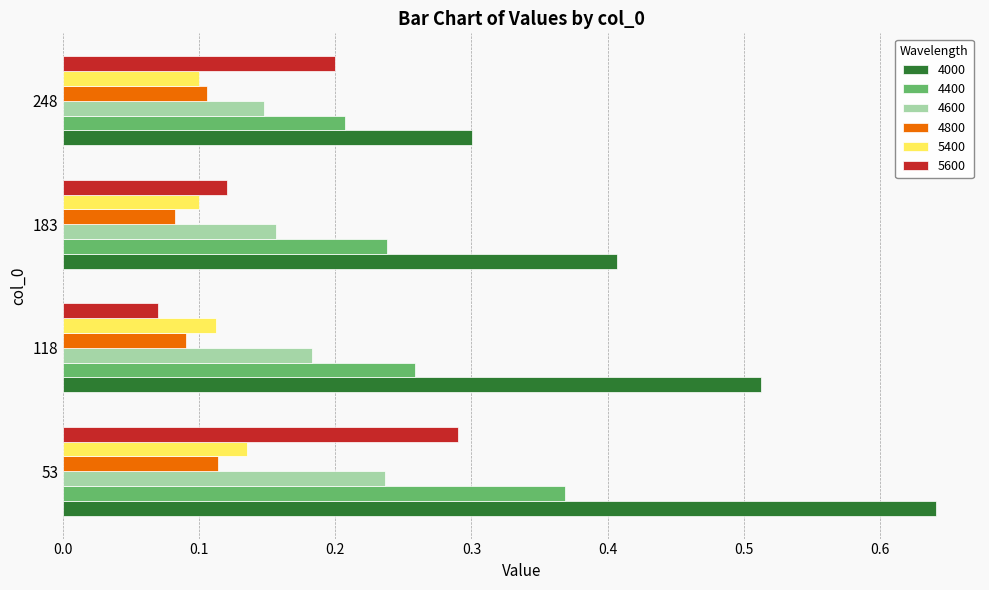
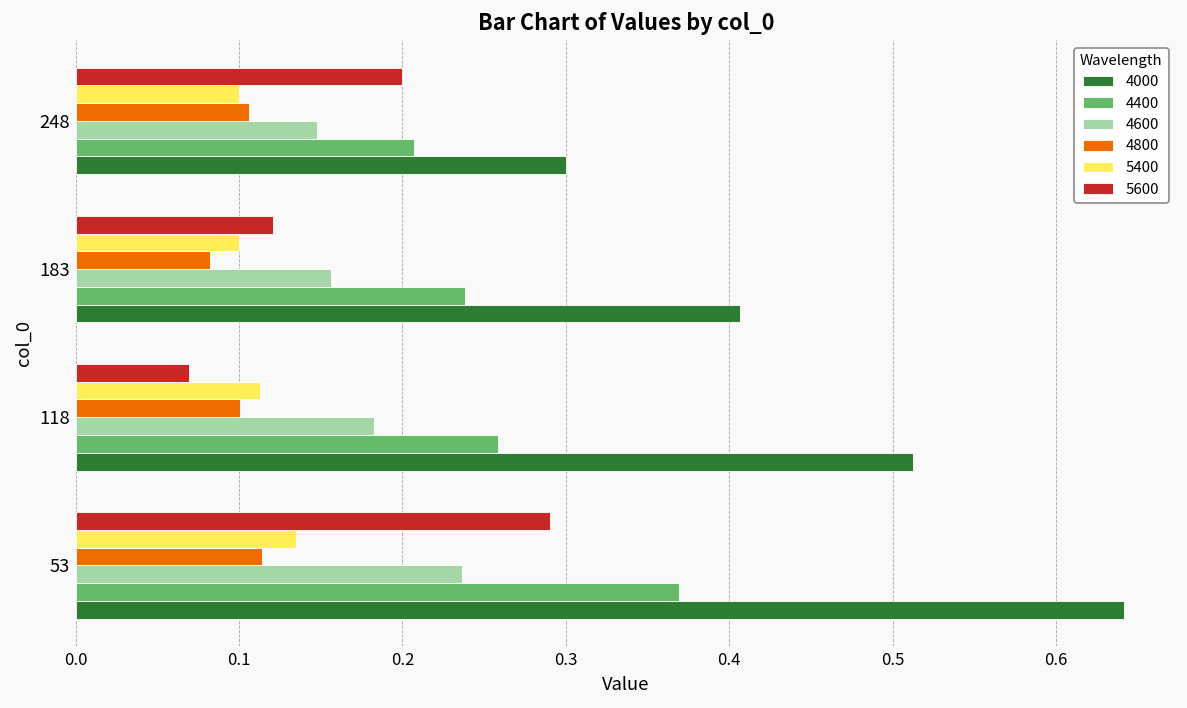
4800, 118: 0.090 -> 0.100
